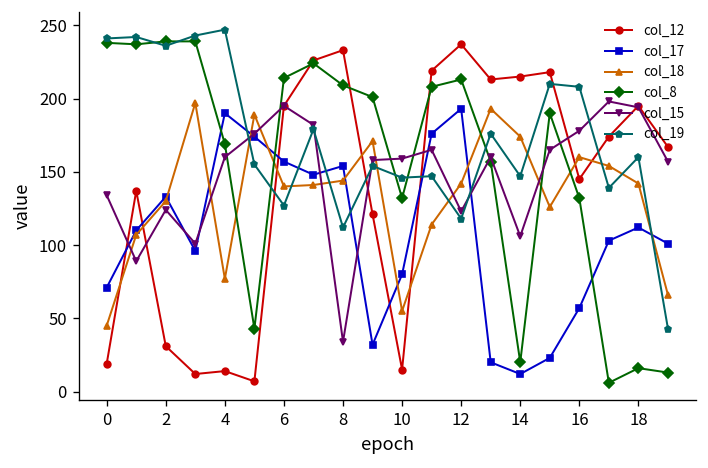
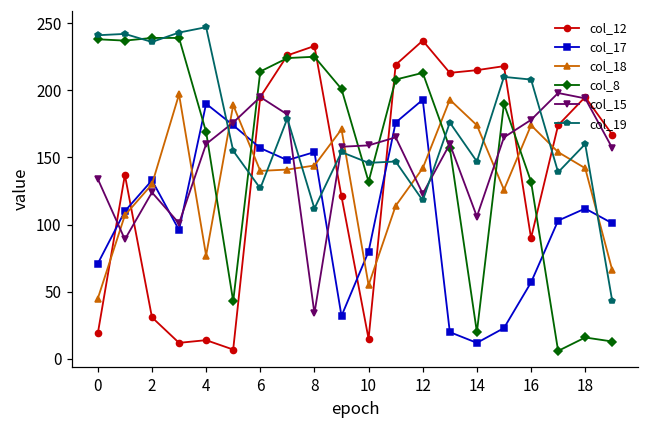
col_8, 8: 209 -> 225
col_12, 16: 145 -> 90
col_18, 16: 160 -> 174
